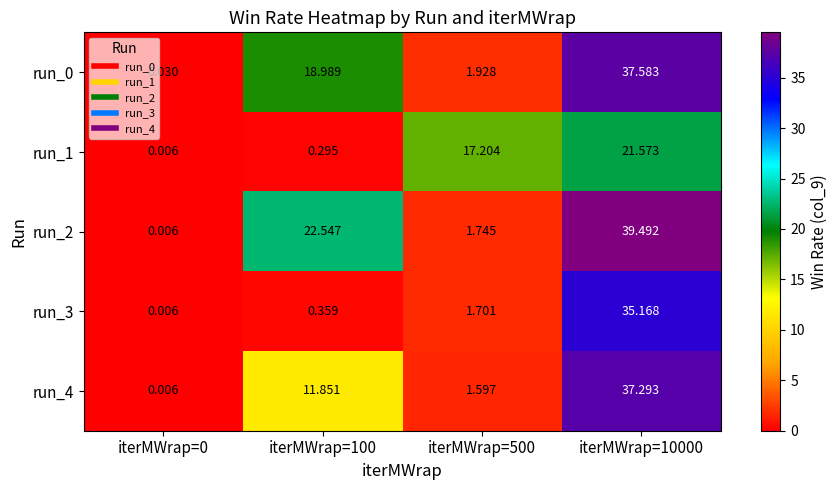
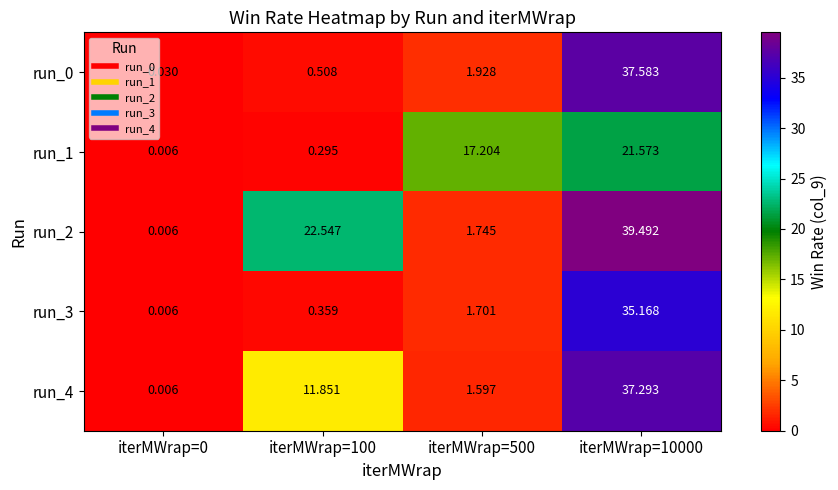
run_0, iterMWrap=100: 18.989 -> 0.508
